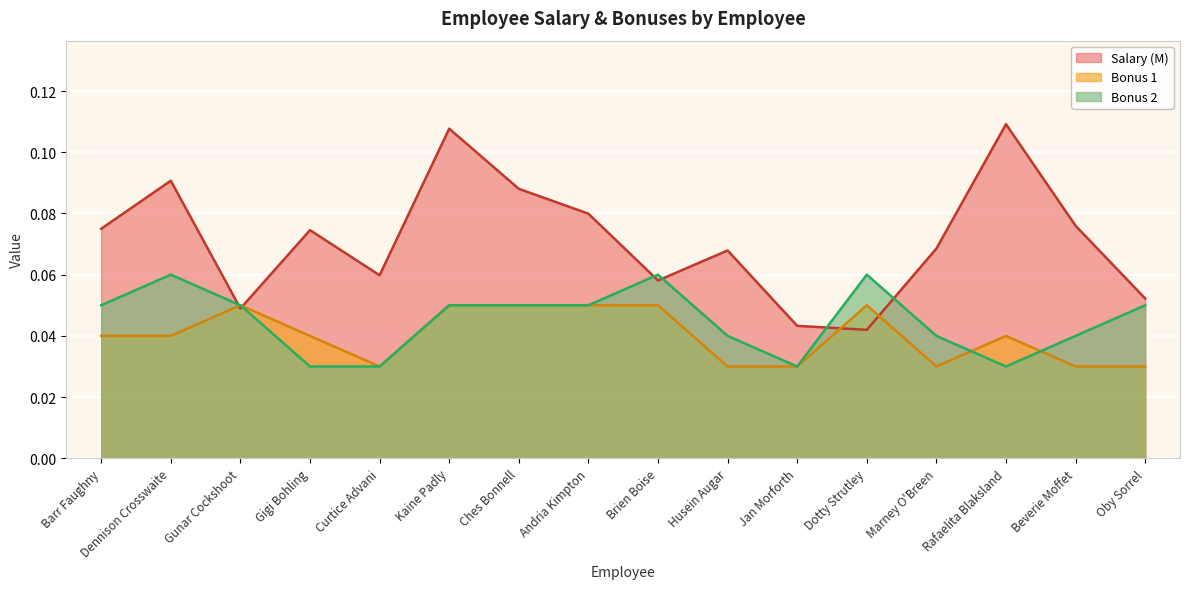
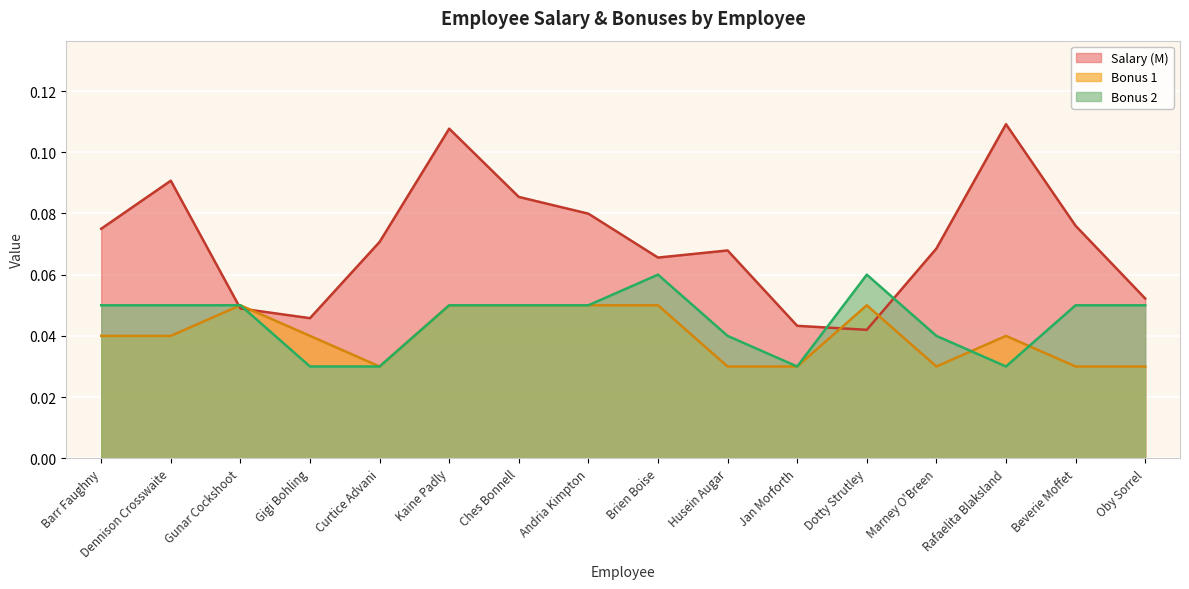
Bonus 2, Dennison Crosswaite: 0.06 -> 0.05
Salary (M), Gigi Bohling: 0.075 -> 0.046
Salary (M), Curtice Advani: 0.060 -> 0.071
Salary (M), Ches Bonnell: 0.088 -> 0.085
Salary (M), Brien Boise: 0.058 -> 0.066
Bonus 2, Beverie Moffet: 0.04 -> 0.05
